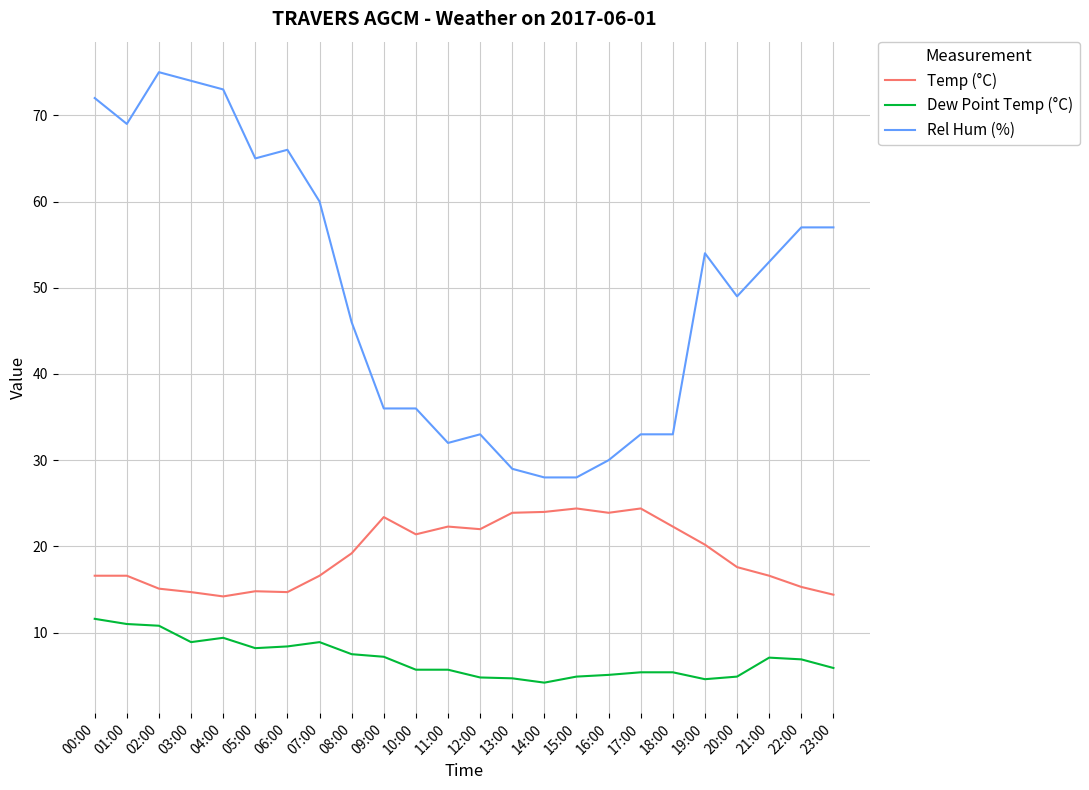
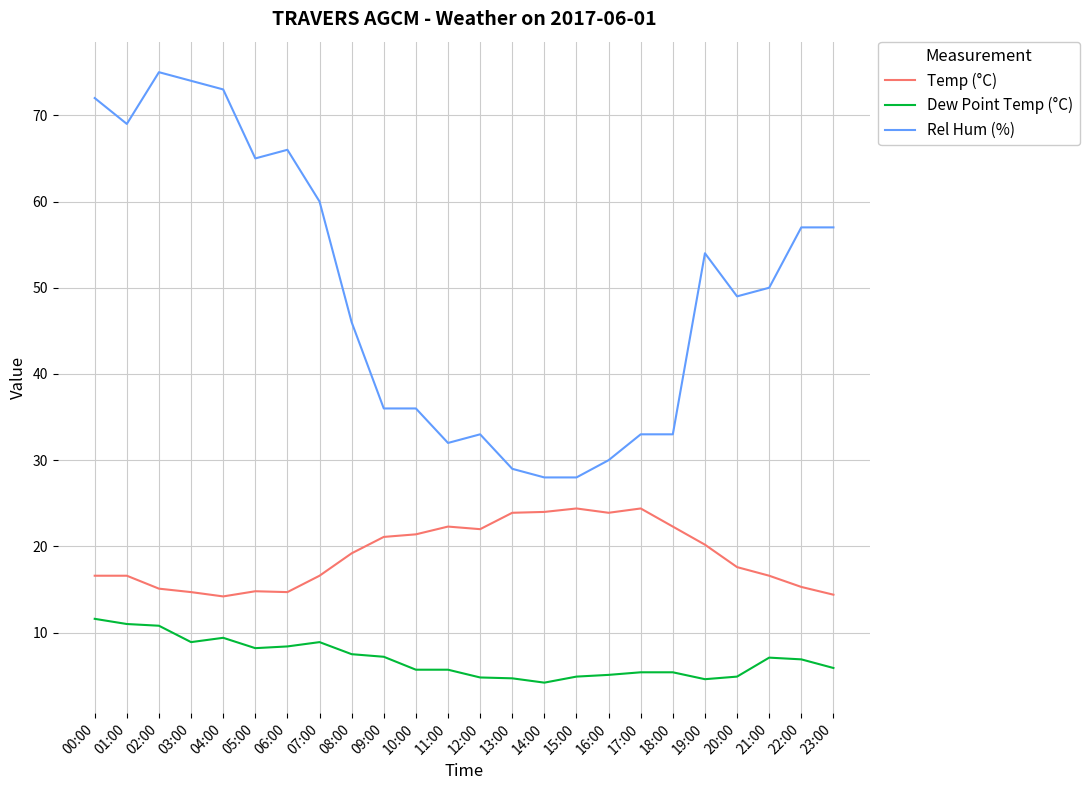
Temp (°C), 09:00: 23 -> 21
Rel Hum (%), 21:00: 53 -> 50
